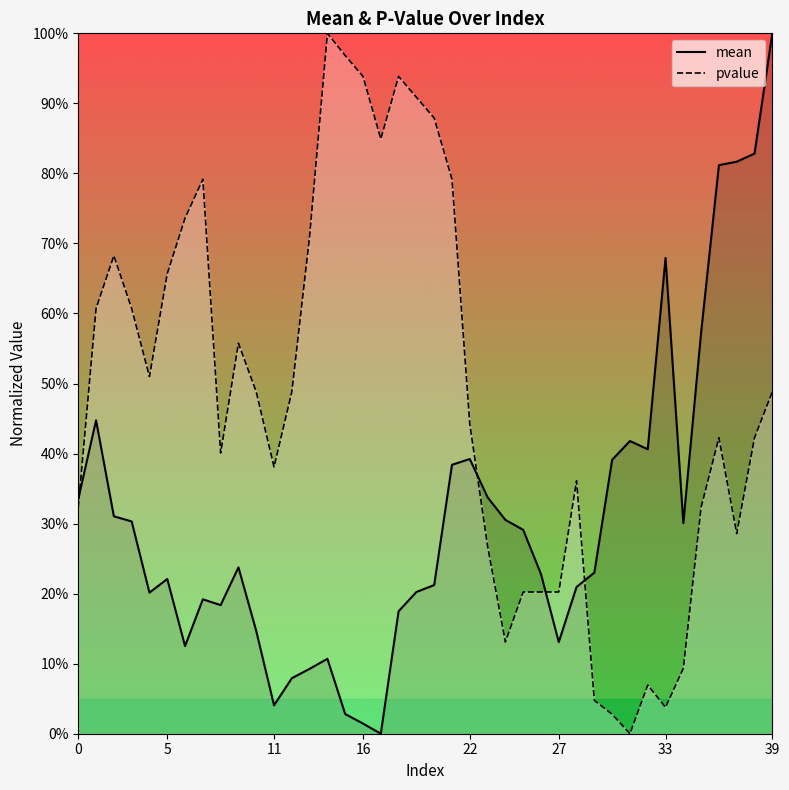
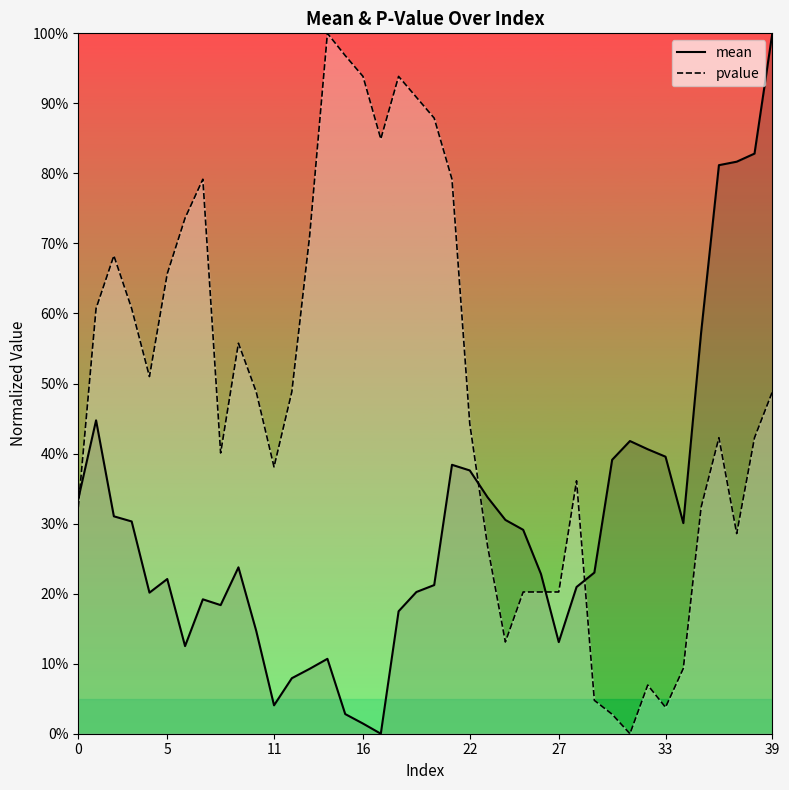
mean, 22: 39% -> 38%
mean, 33: 68% -> 40%
